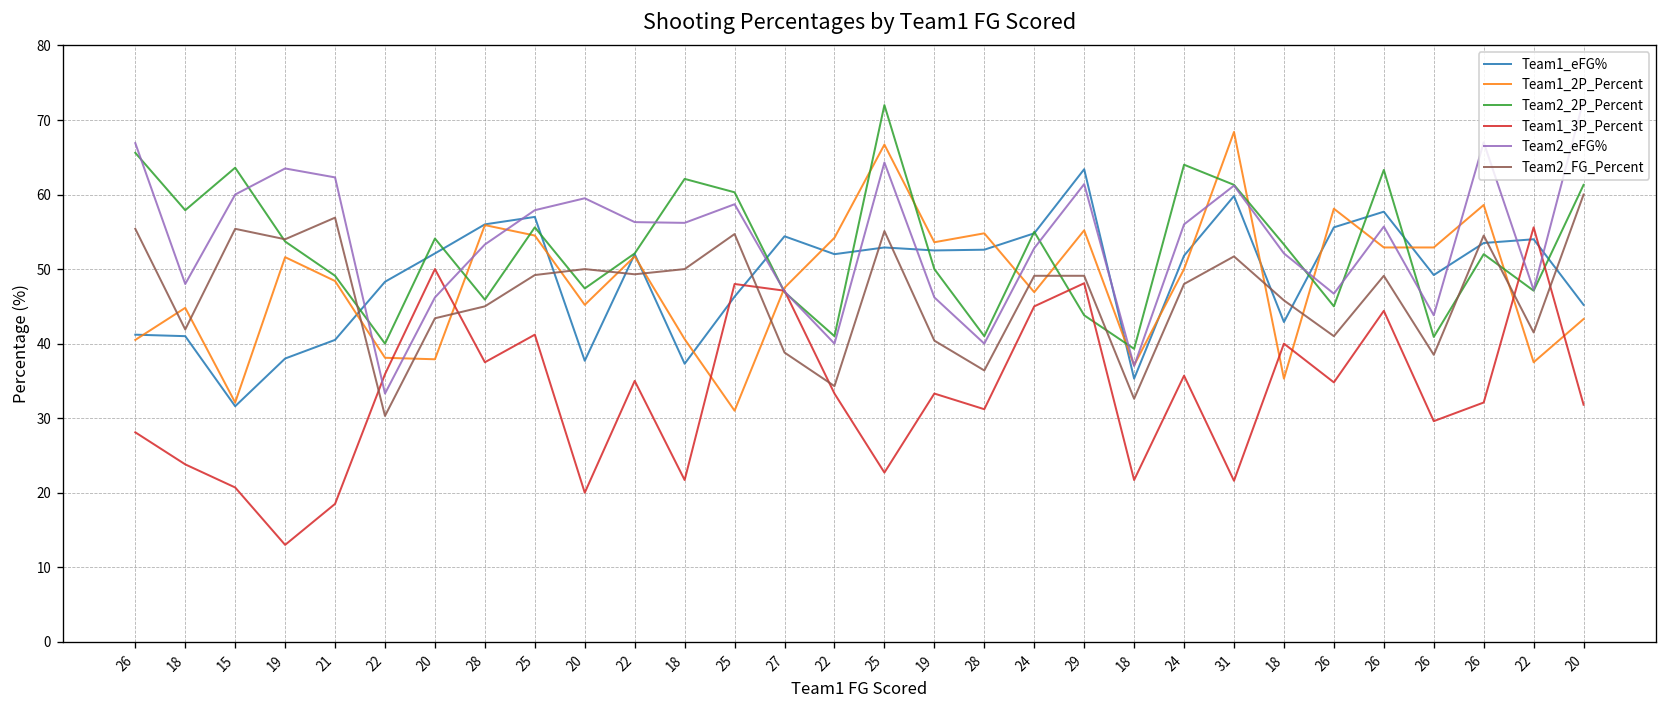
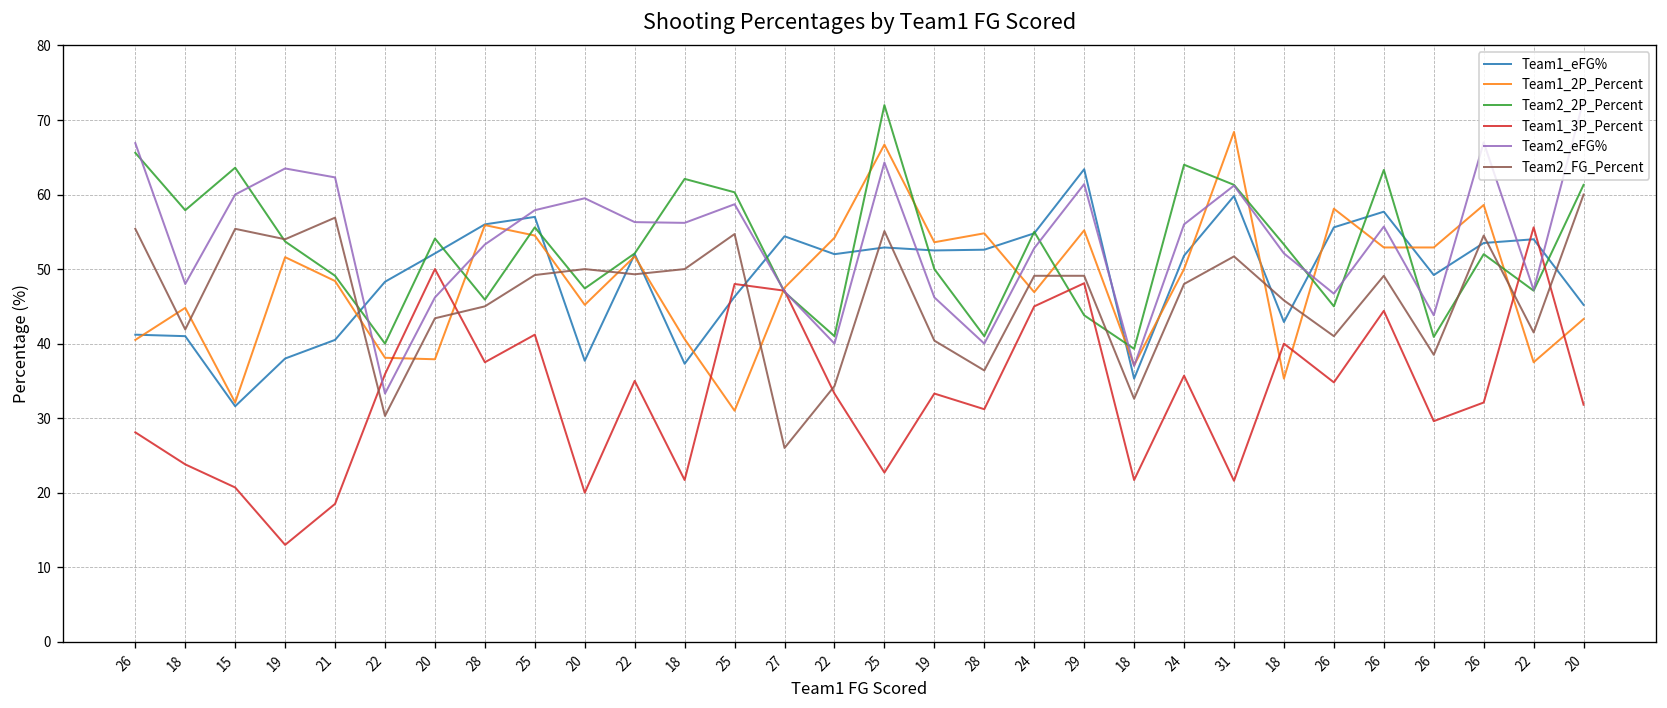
Team2_FG_Percent, 27: 39 -> 26
